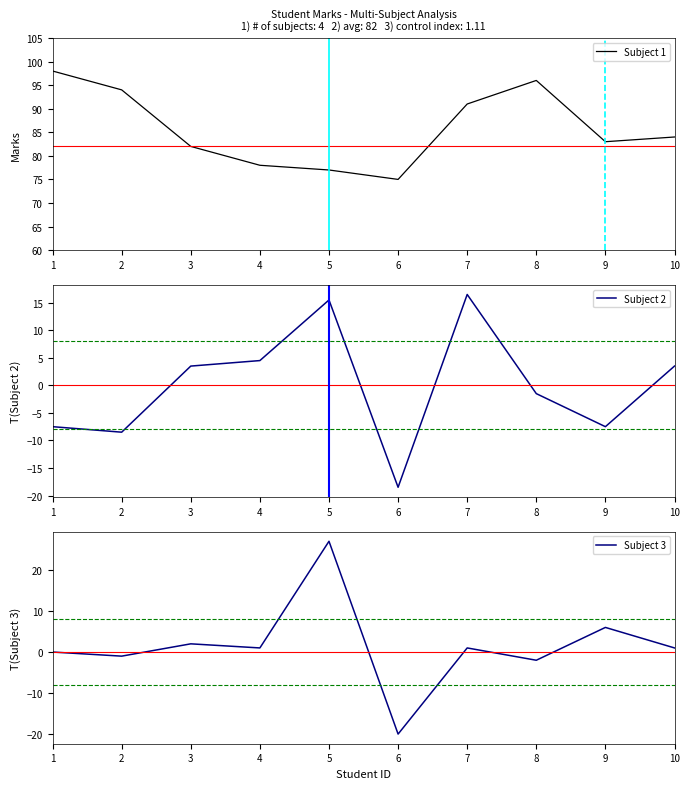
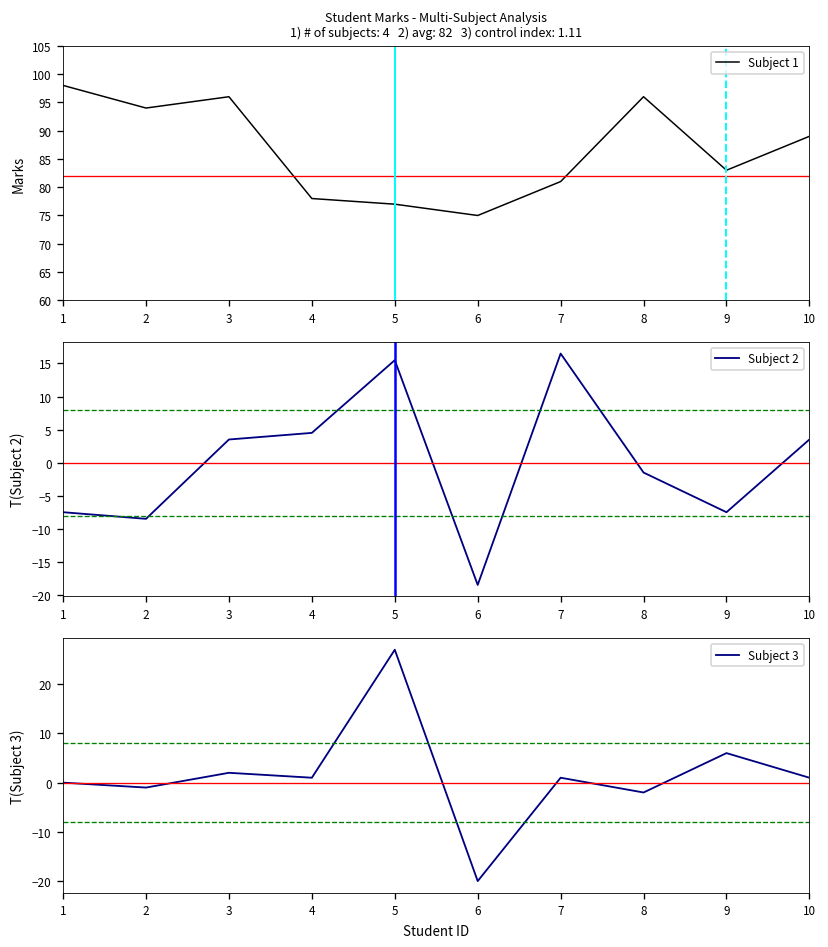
Student Marks - Multi-Subject Analysis 1) # of subjects: 4 2) avg: 82 3) control index: 1.11, 3: 82 -> 96
Student Marks - Multi-Subject Analysis 1) # of subjects: 4 2) avg: 82 3) control index: 1.11, 7: 91 -> 81
Student Marks - Multi-Subject Analysis 1) # of subjects: 4 2) avg: 82 3) control index: 1.11, 10: 84 -> 89
